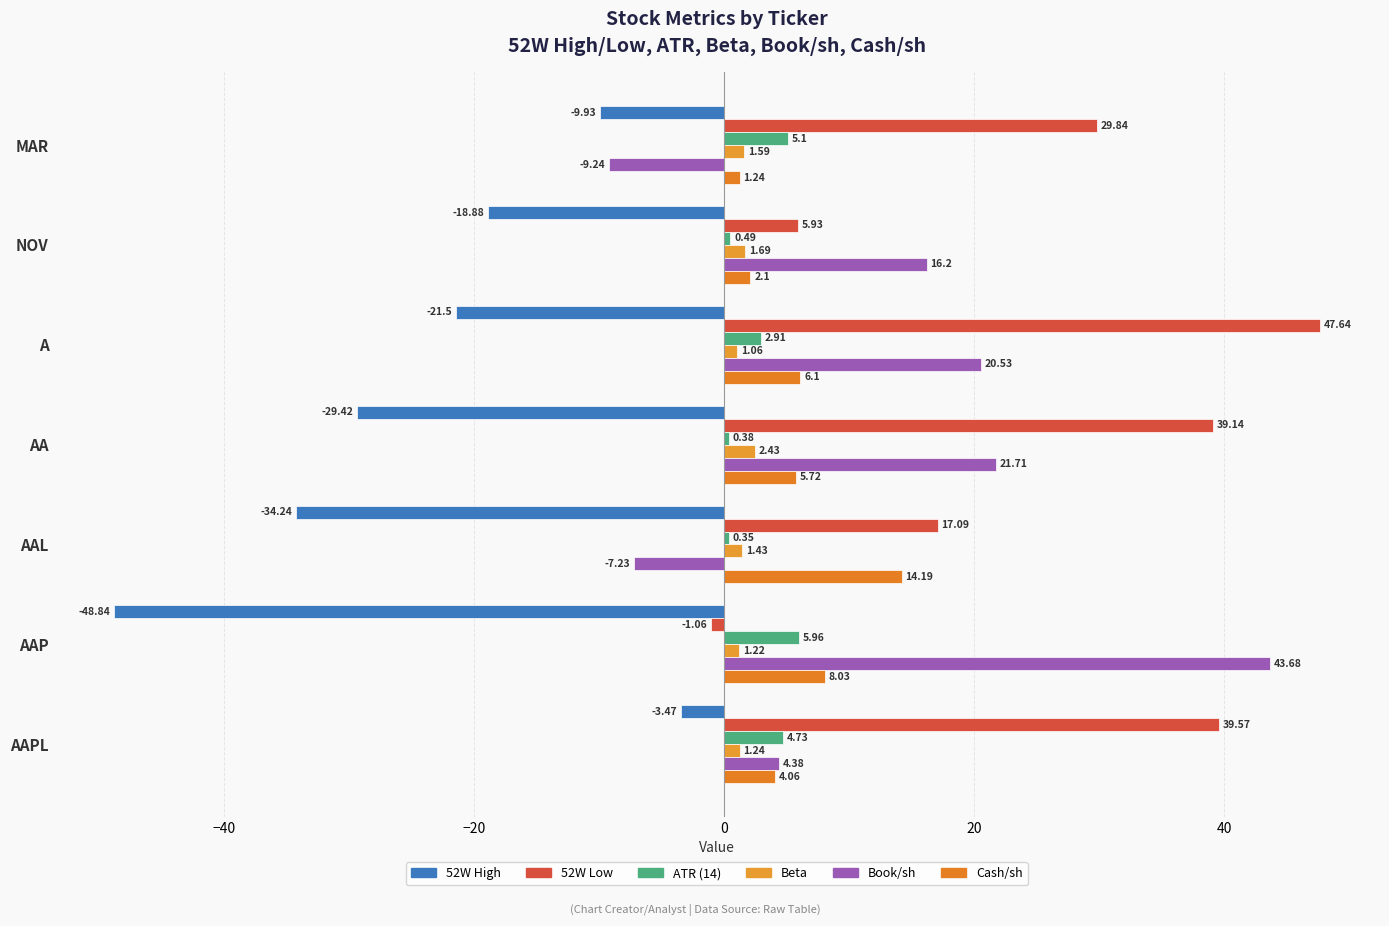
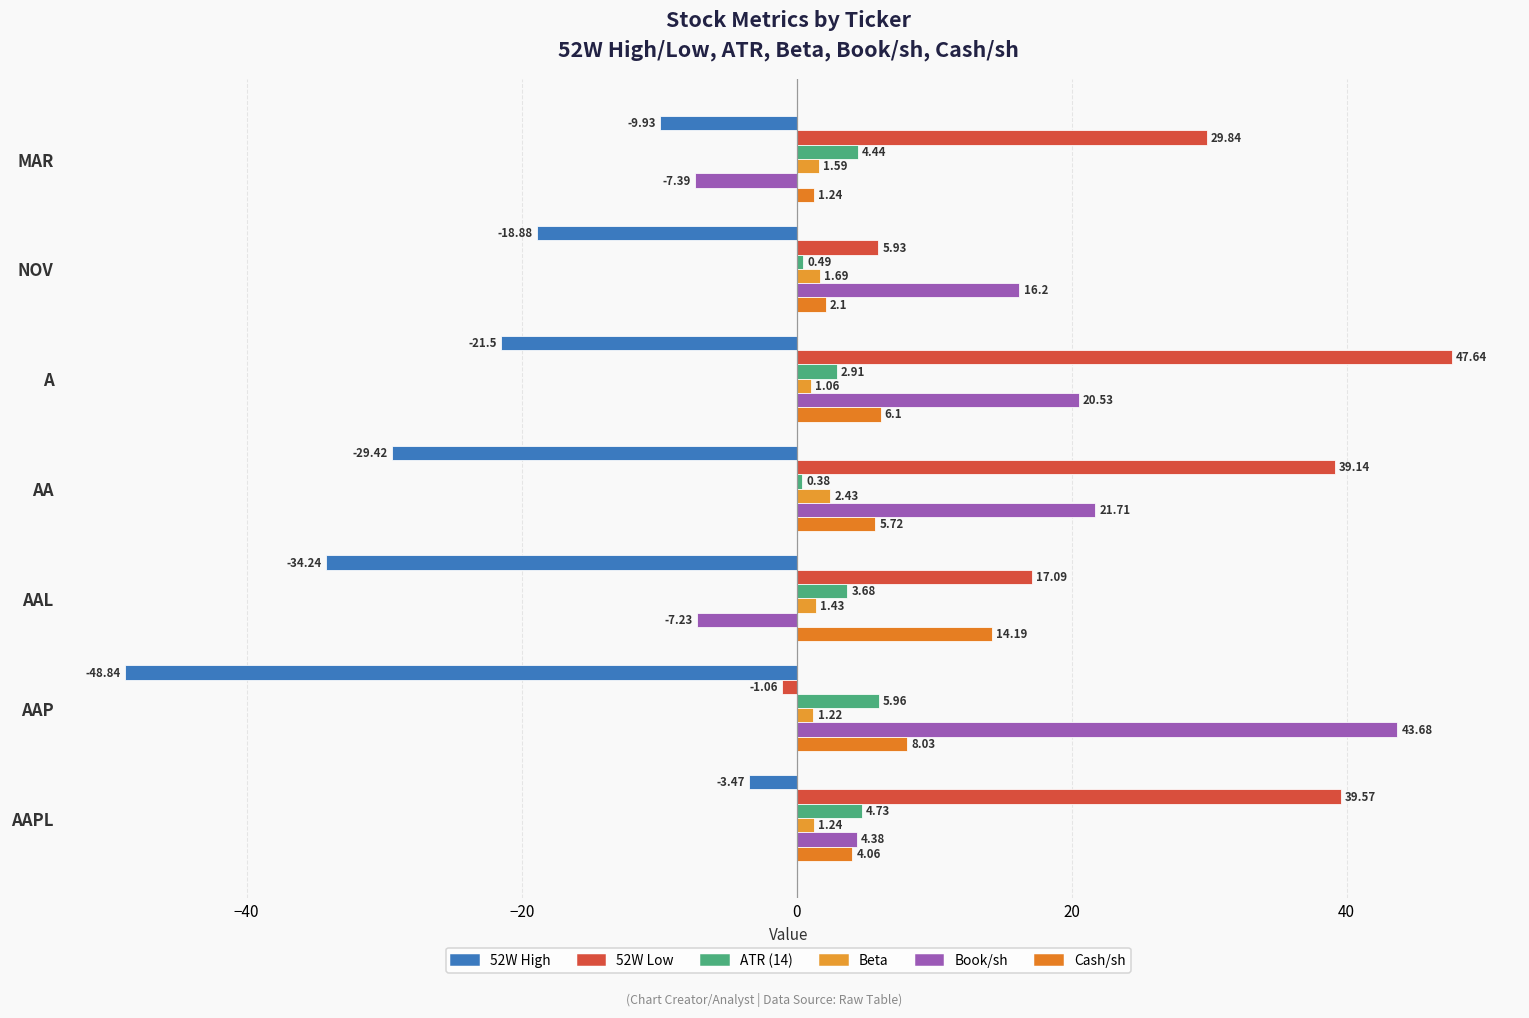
ATR (14), MAR: 5.1 -> 4.44
Book/sh, MAR: -9.24 -> -7.39
ATR (14), AAL: 0.35 -> 3.68
